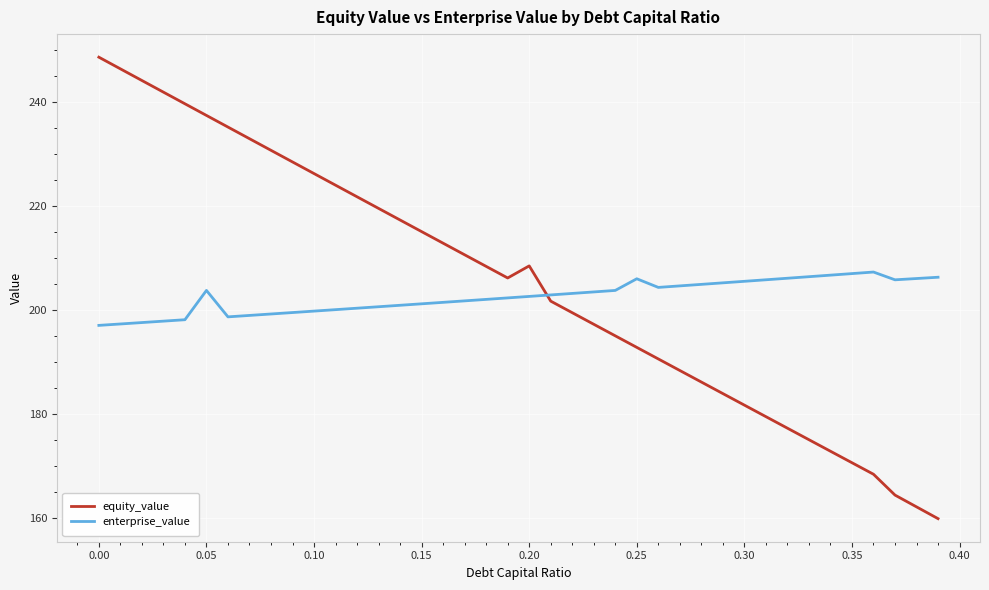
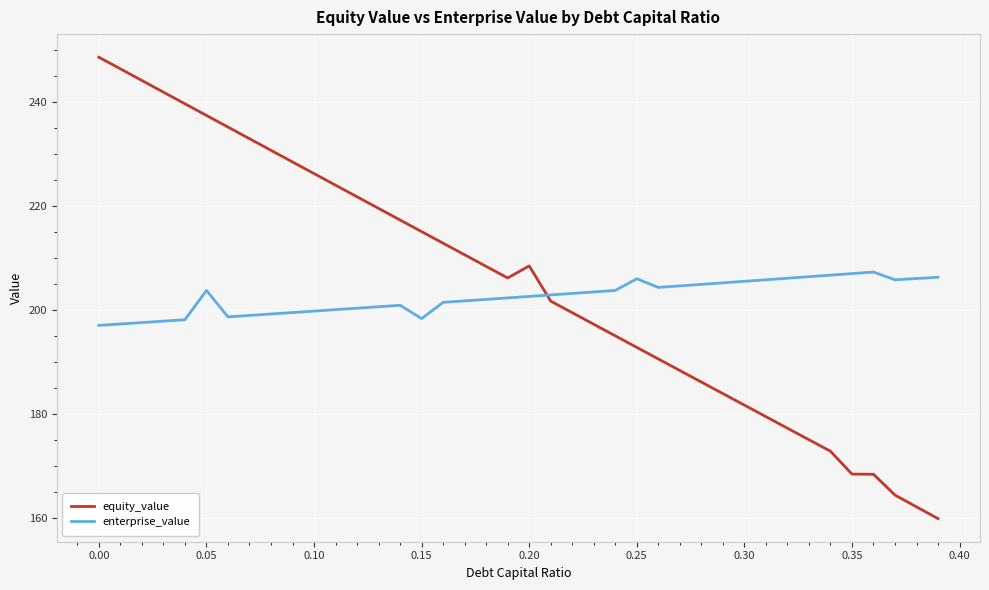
enterprise_value, 0.15: 201 -> 198
equity_value, 0.35: 171 -> 168
